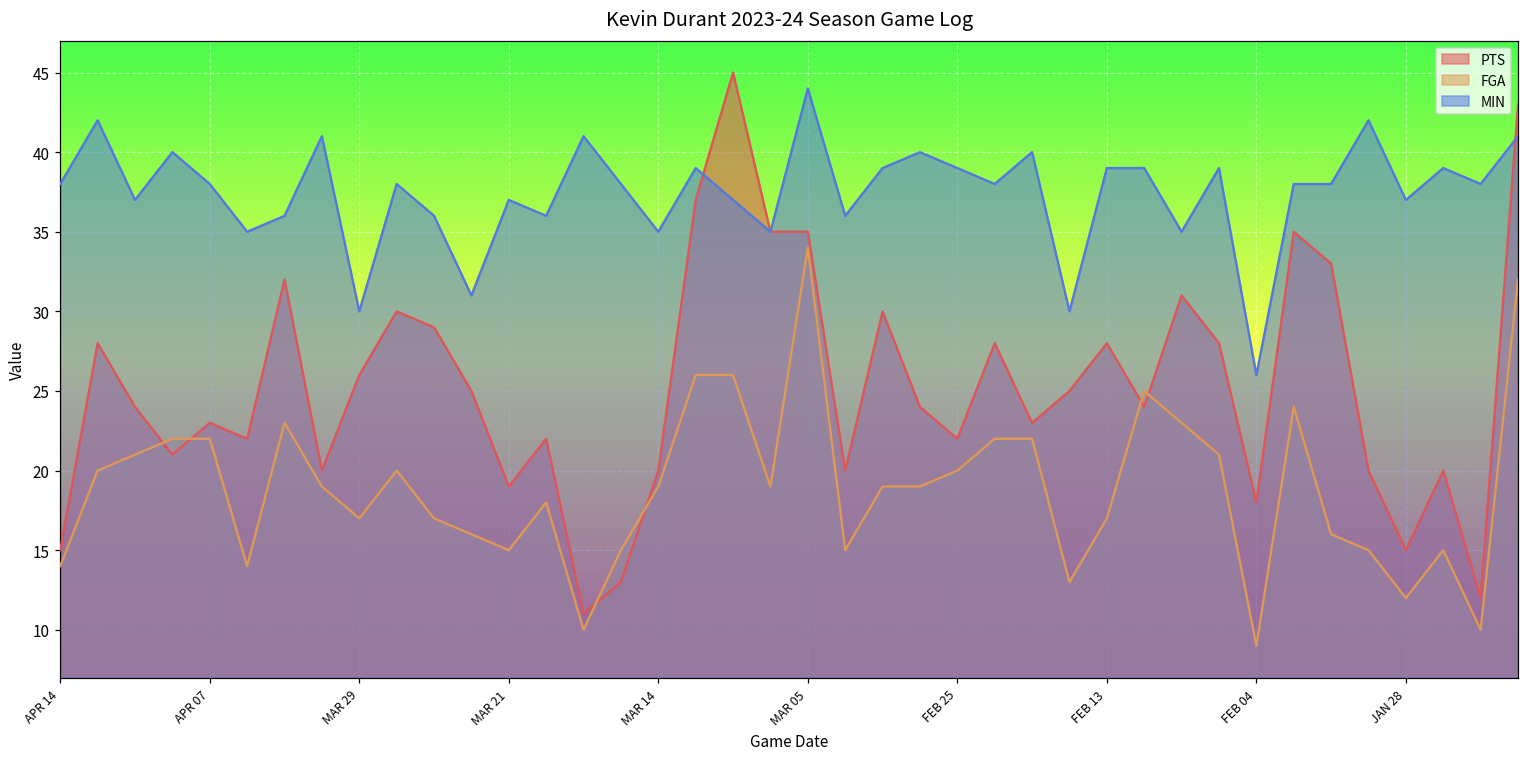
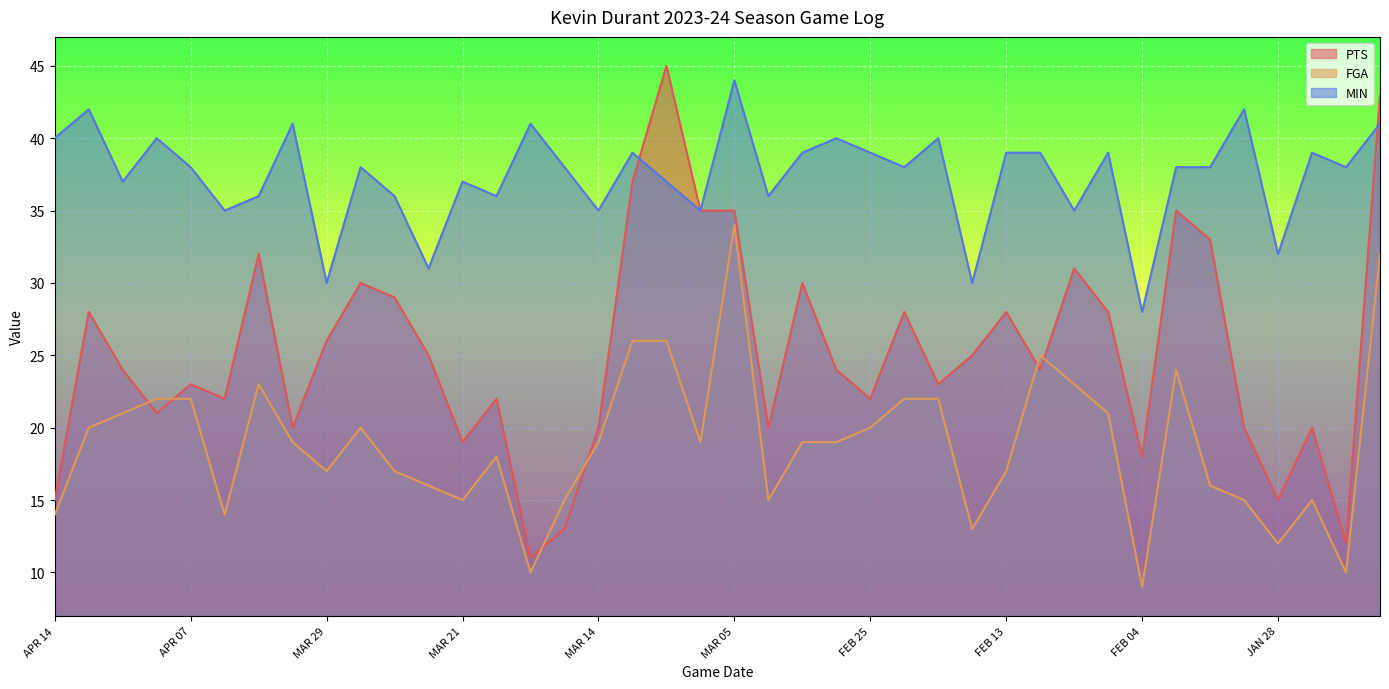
MIN, APR 14: 38 -> 40
MIN, FEB 04: 26 -> 28
MIN, JAN 28: 37 -> 32
